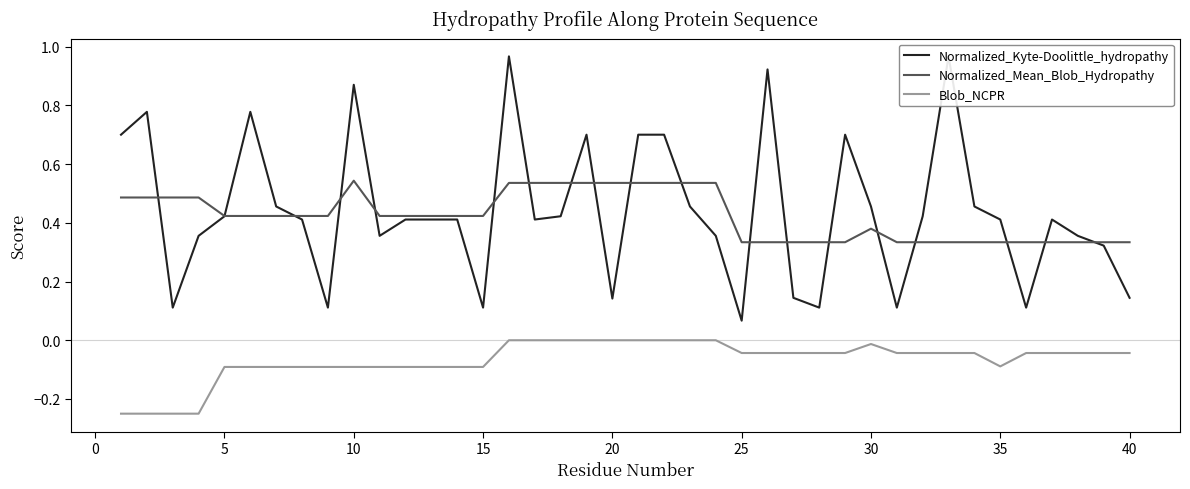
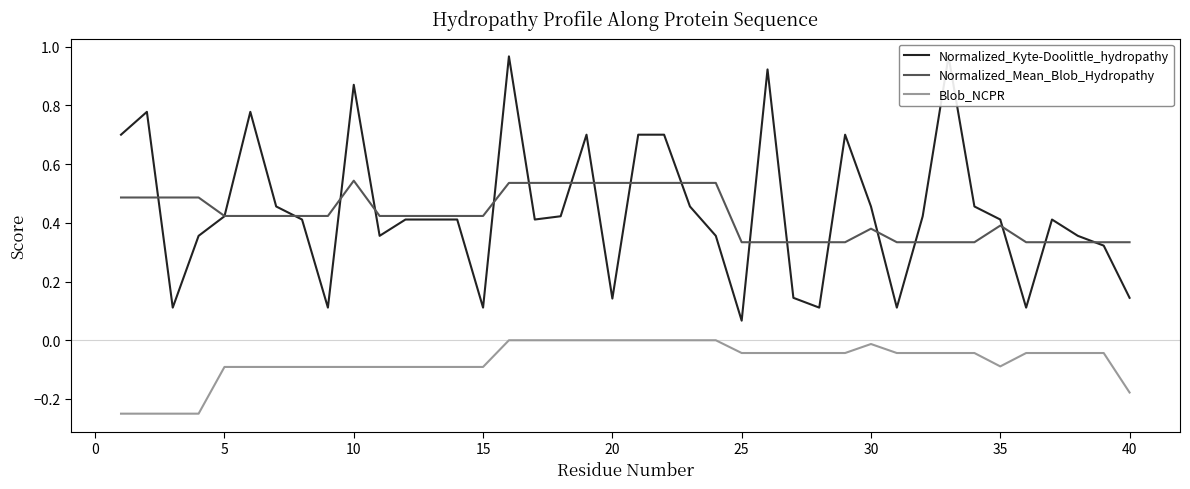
Normalized_Mean_Blob_Hydropathy, 35: 0.33 -> 0.39
Blob_NCPR, 40: -0.04 -> -0.18
